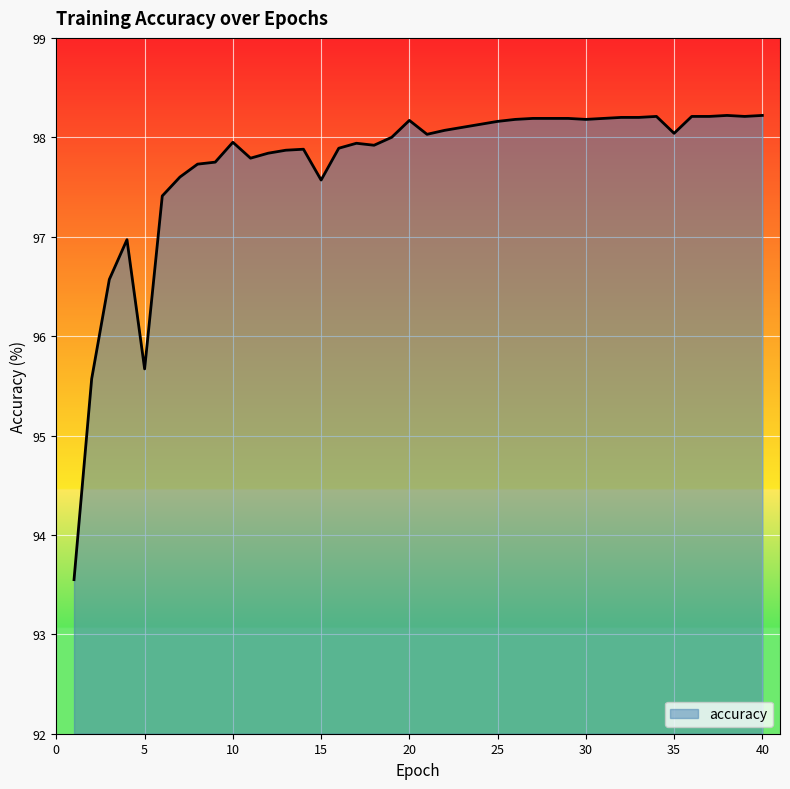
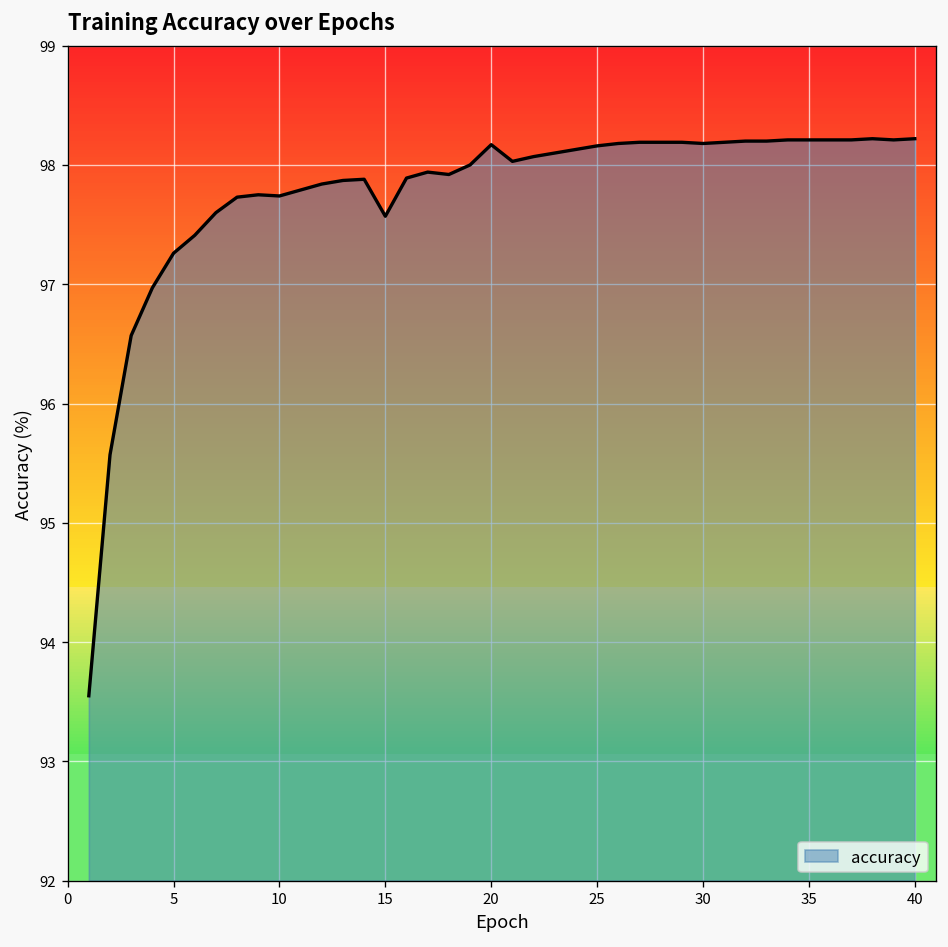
5: 95.7 -> 97.3
10: 98.0 -> 97.7
35: 98.0 -> 98.2
